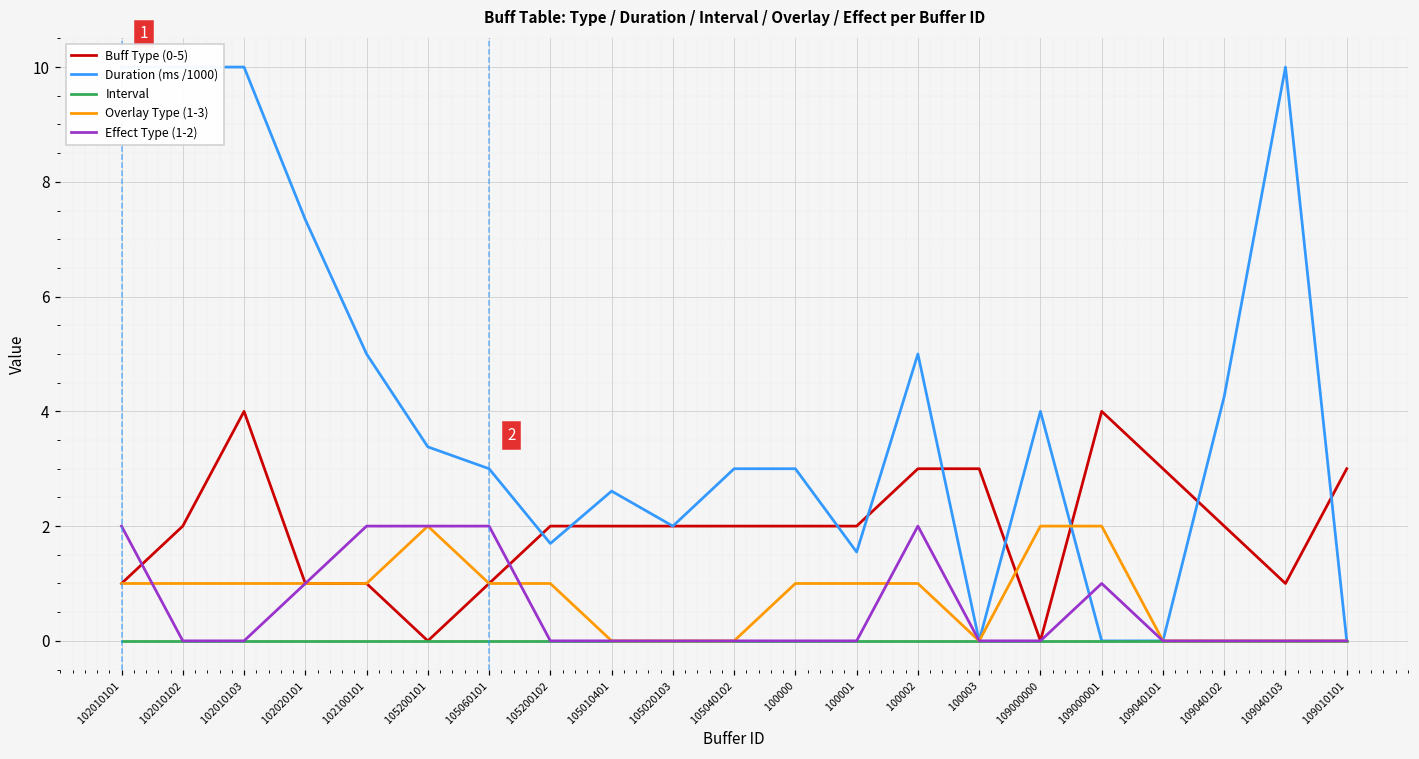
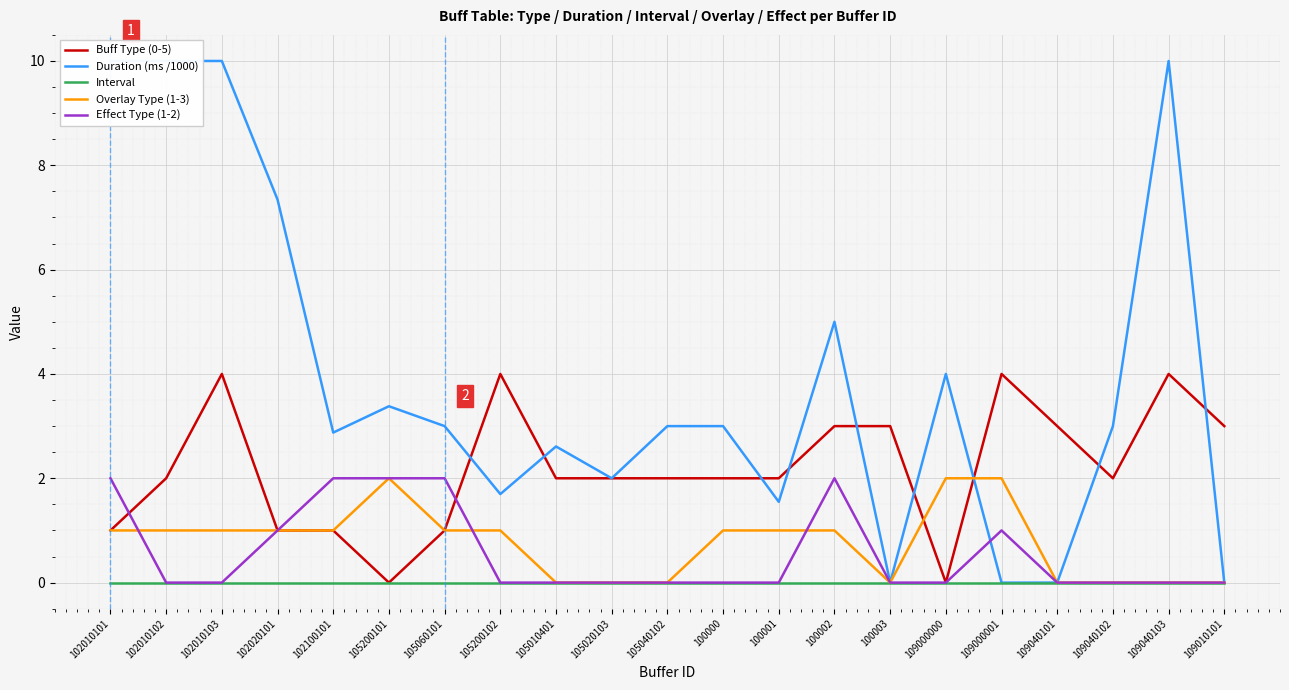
Duration (ms /1000), 102100101: 5.0 -> 2.9
Buff Type (0-5), 105200102: 2 -> 4
Duration (ms /1000), 109040102: 4.3 -> 3.0
Buff Type (0-5), 109040103: 1 -> 4
